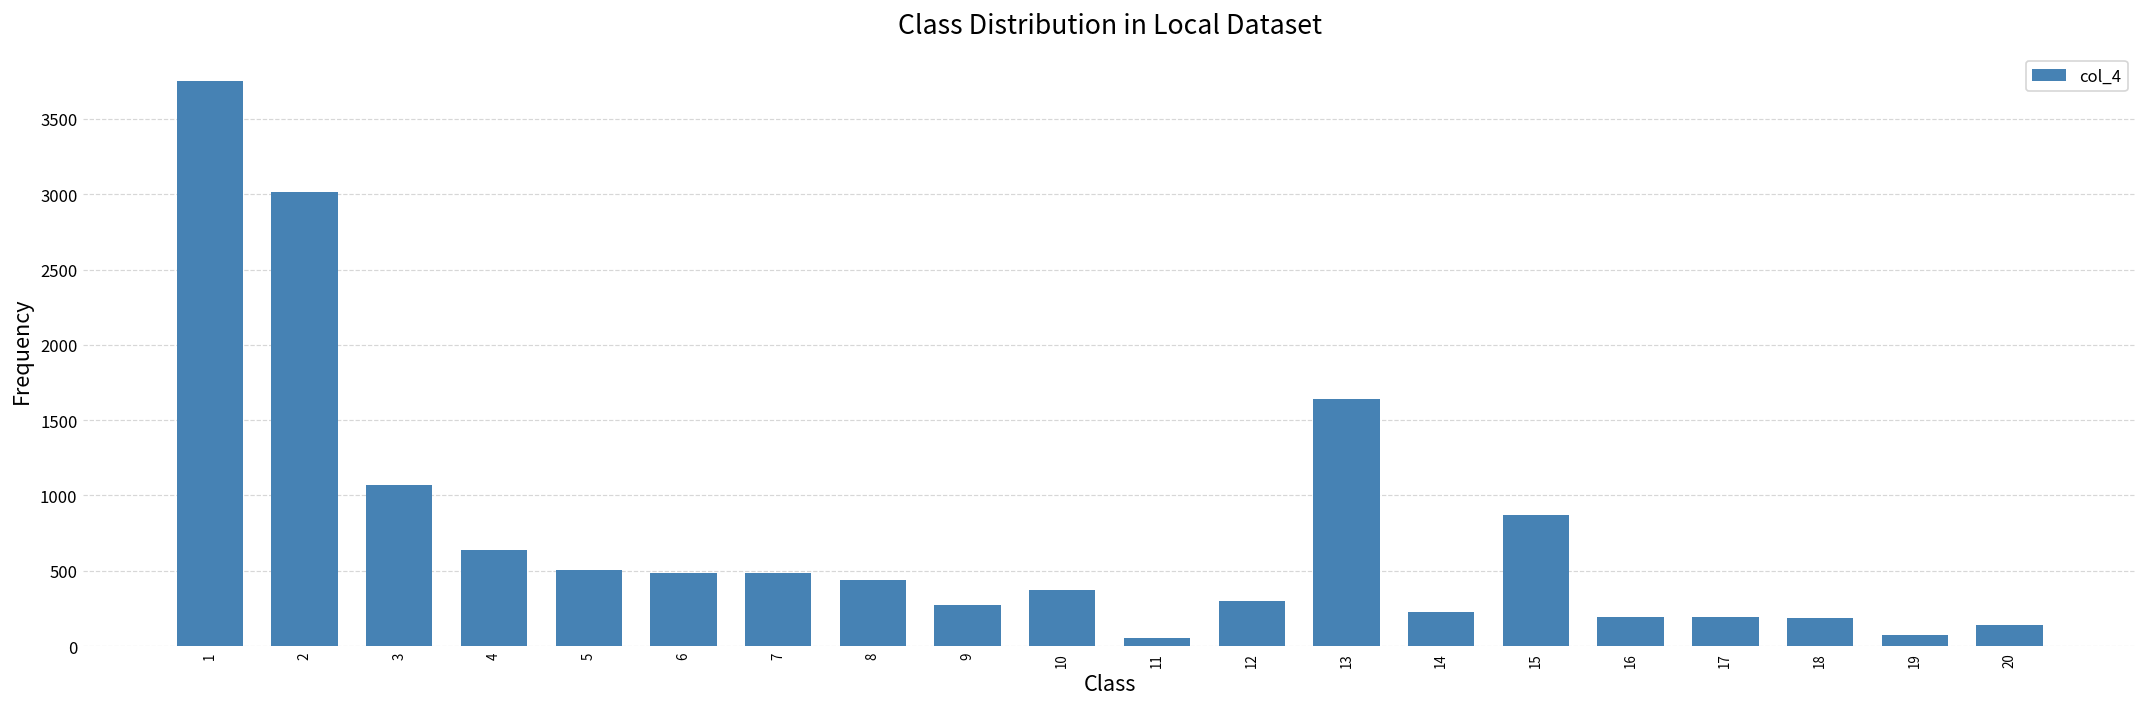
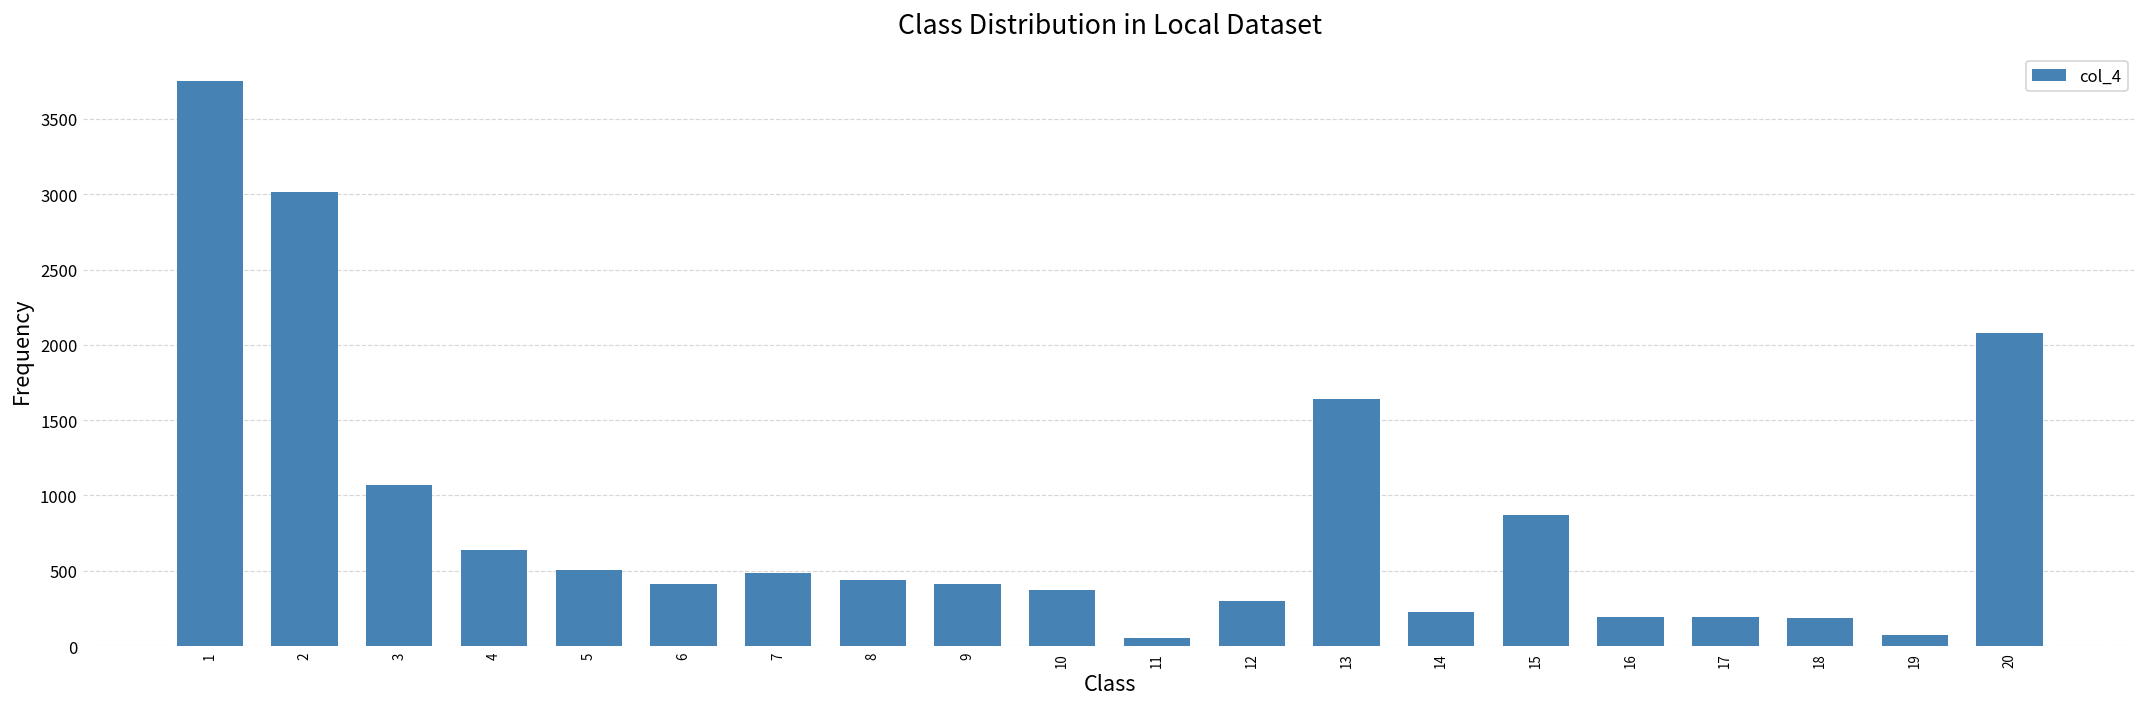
6: 490 -> 410
9: 280 -> 410
20: 140 -> 2080
